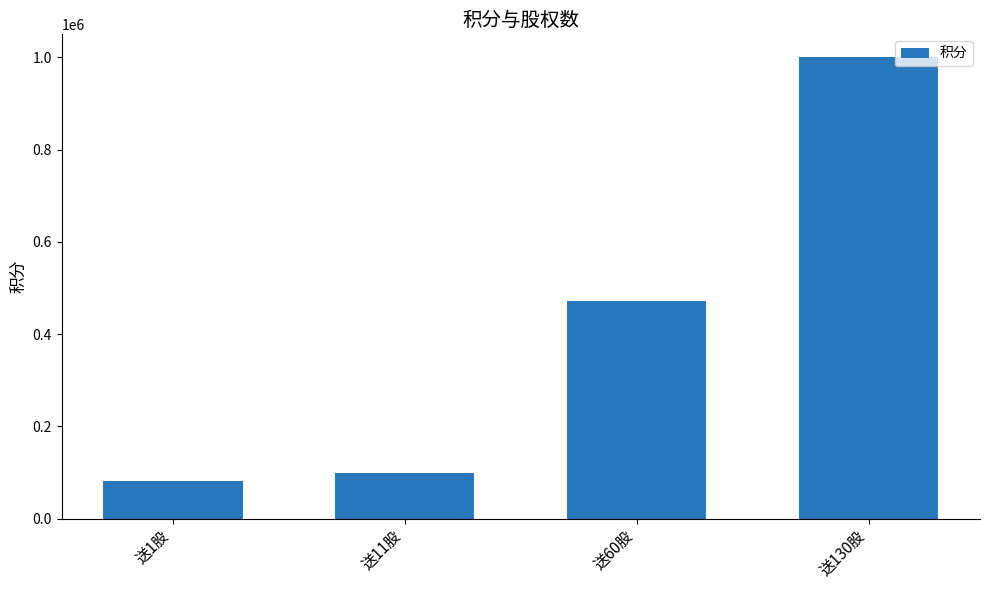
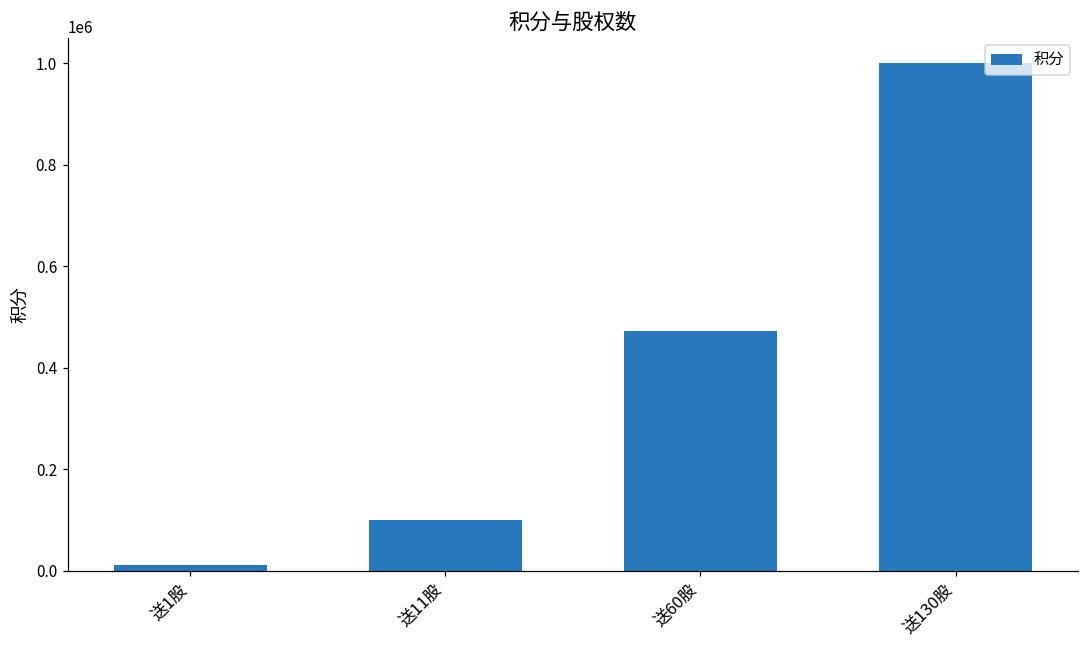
送1股: 80000 -> 10000
